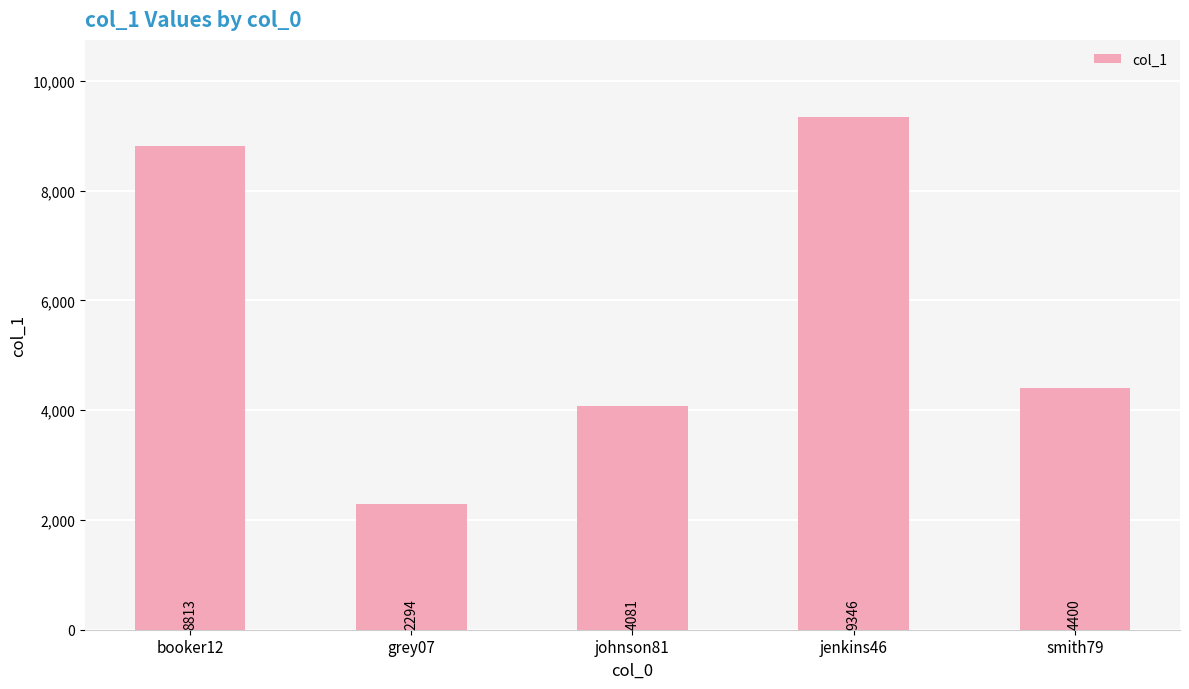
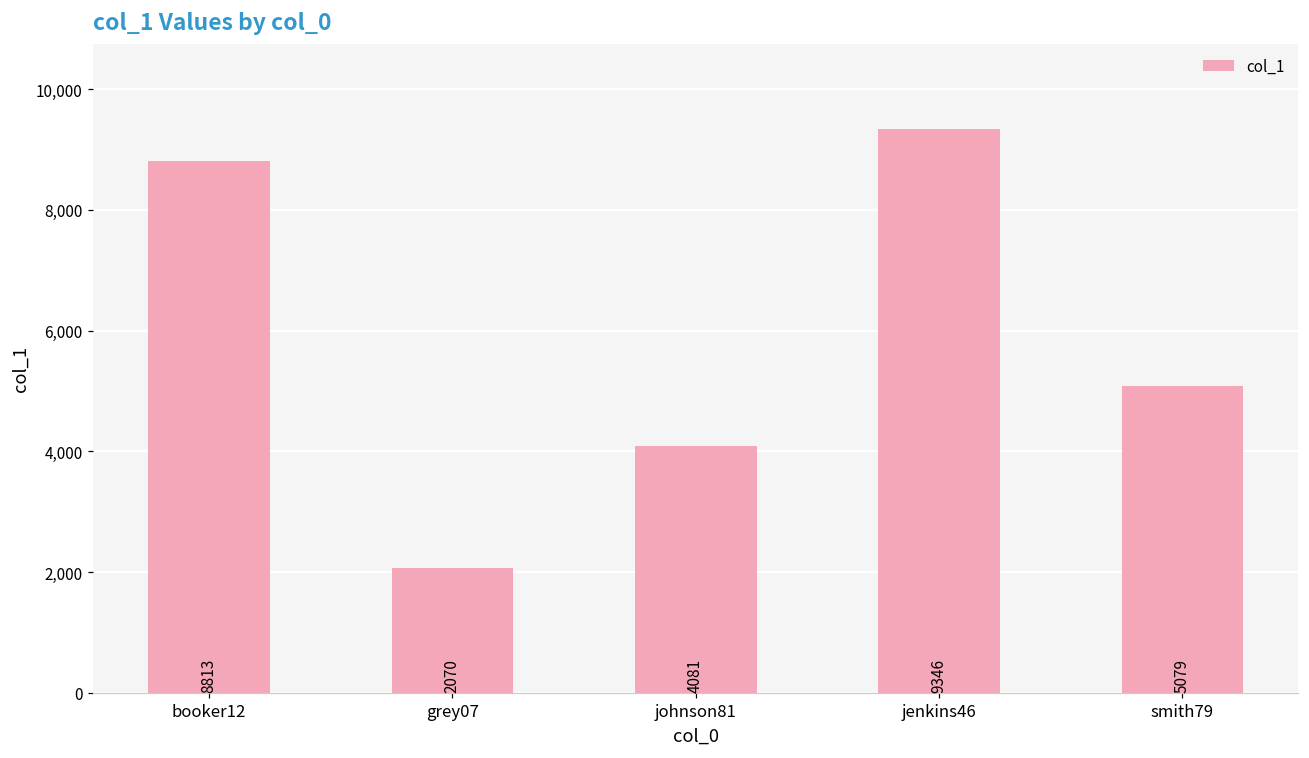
grey07: 2294 -> 2070
smith79: 4400 -> 5079
